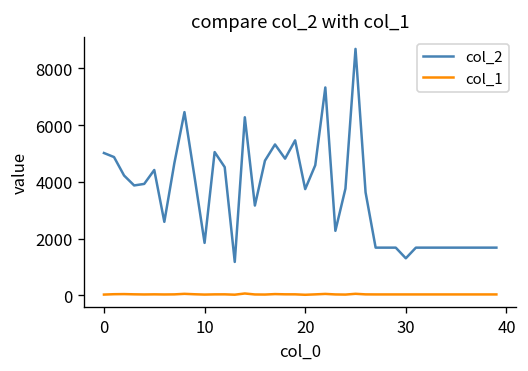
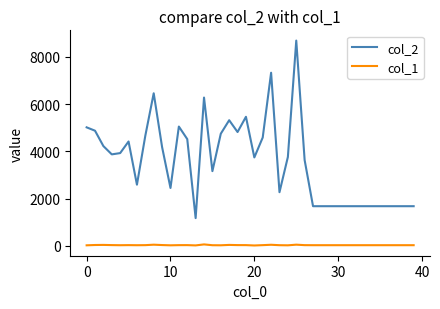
col_2, 10: 1800 -> 2500
col_2, 30: 1300 -> 1700
